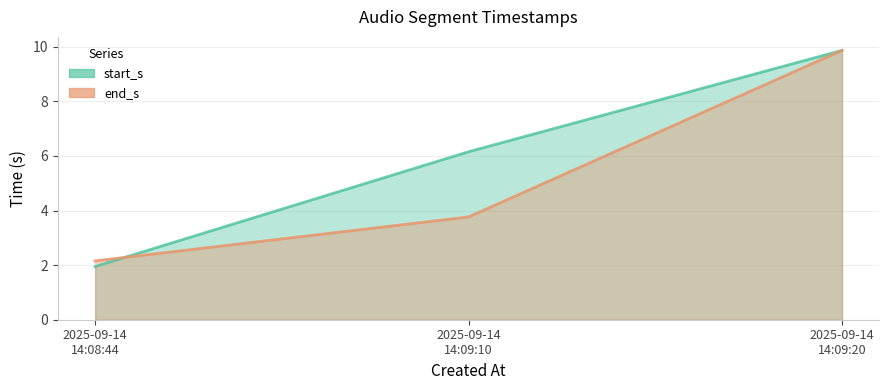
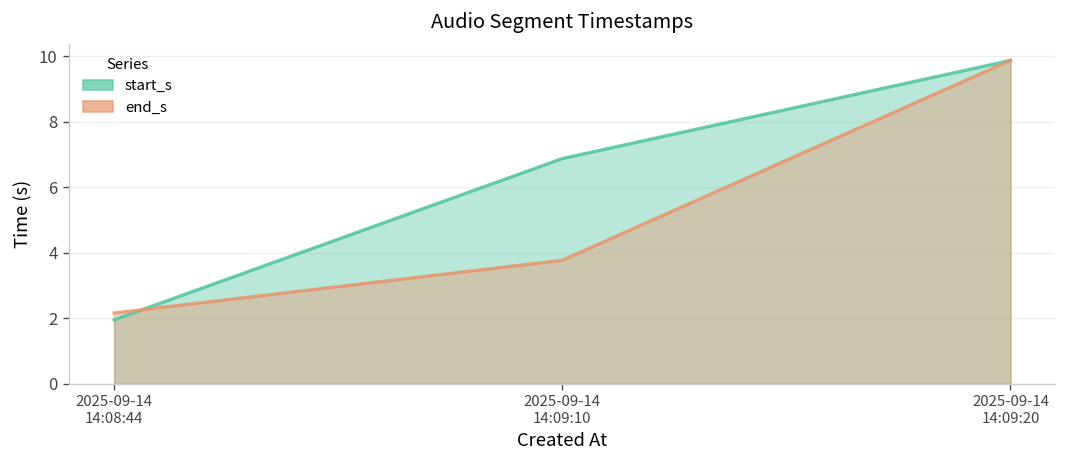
start_s, 2025-09-14 14:09:10: 6.2 -> 6.9
